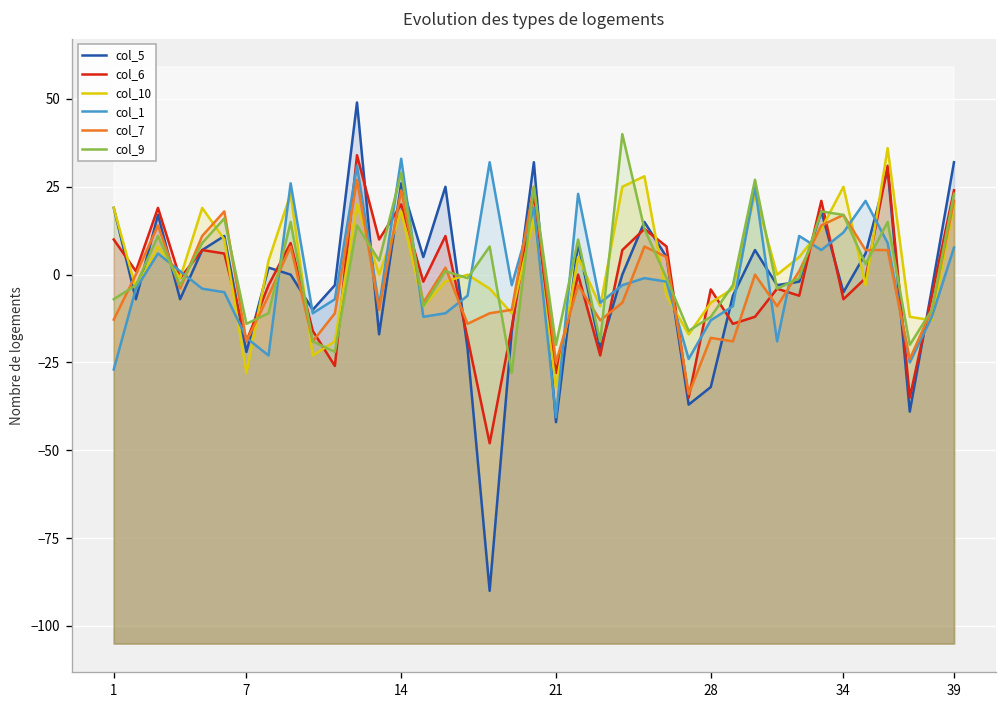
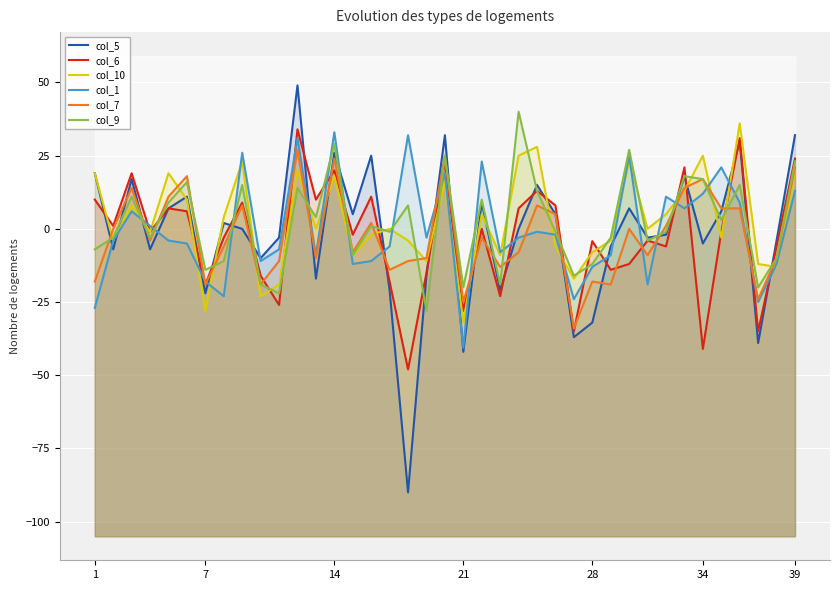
col_7, 1: -13 -> -18
col_6, 34: -7 -> -41
col_1, 39: 8 -> 13
